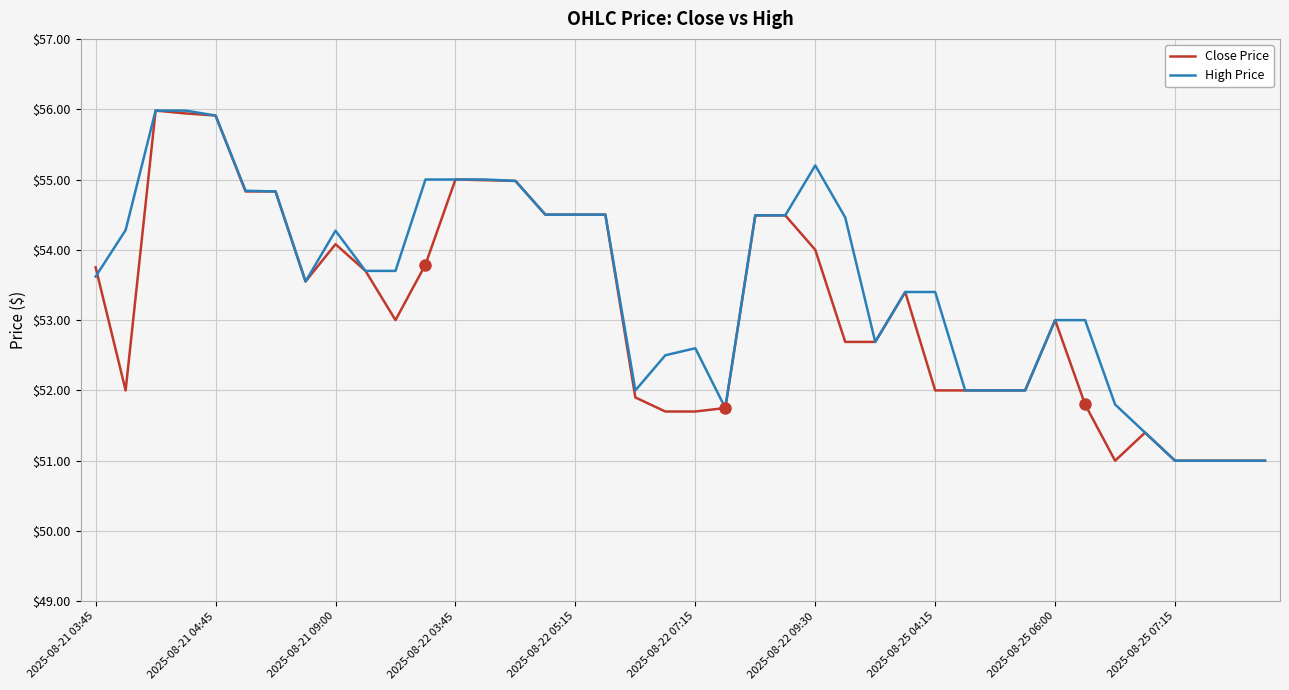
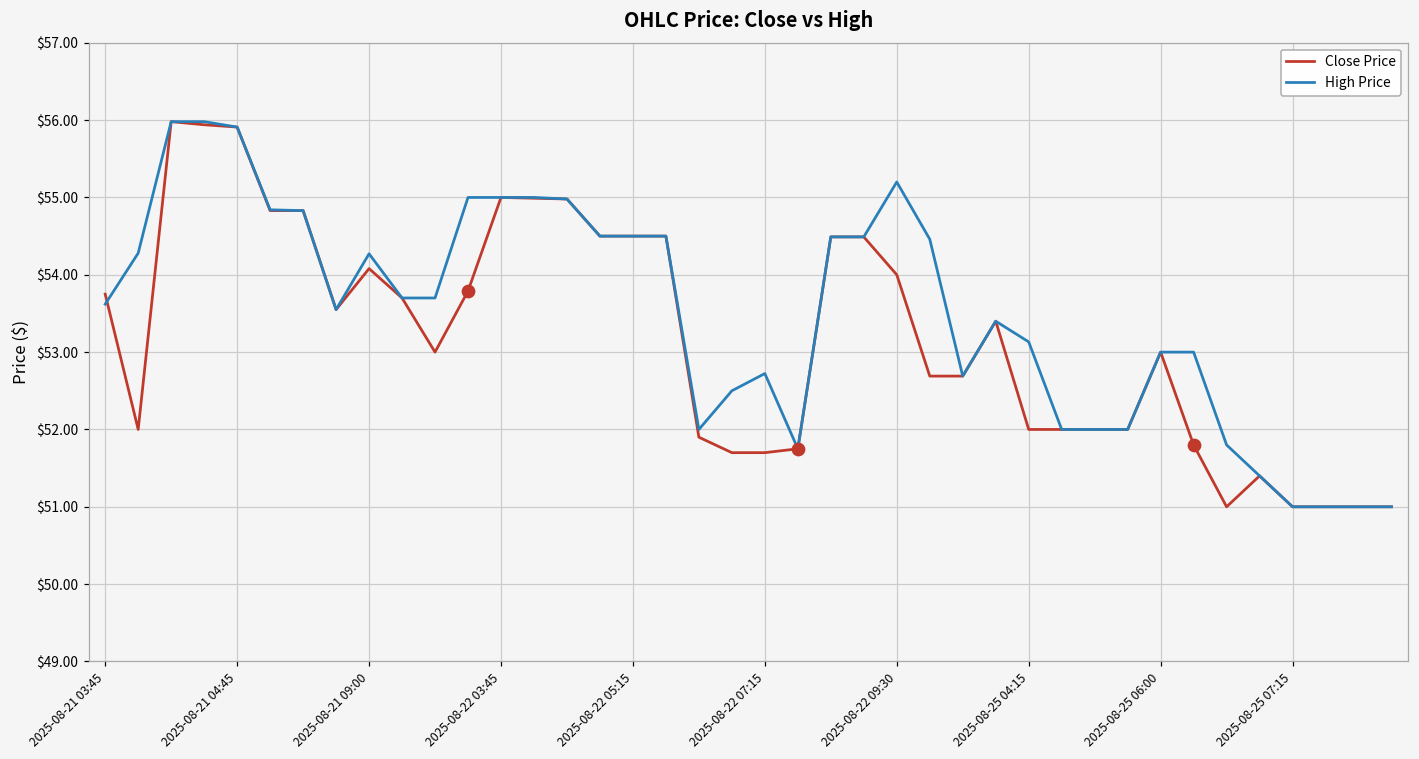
High Price, 2025-08-22 07:15: $52.6 -> $52.7
High Price, 2025-08-25 04:15: $53.4 -> $53.1
